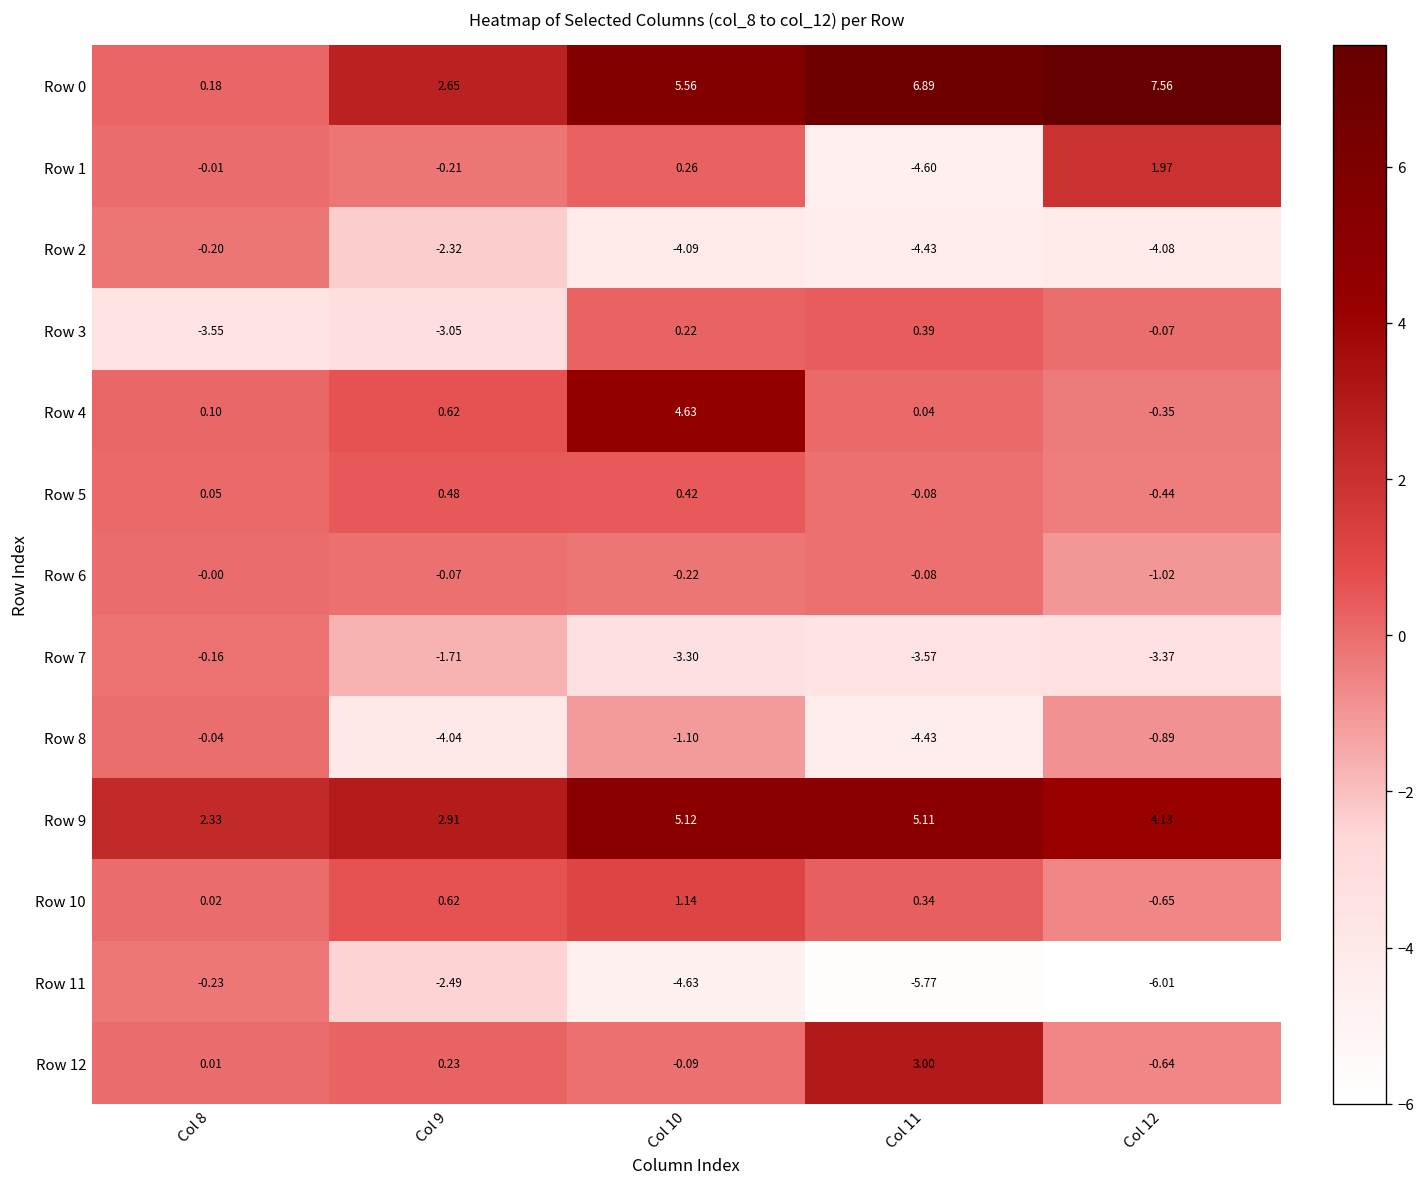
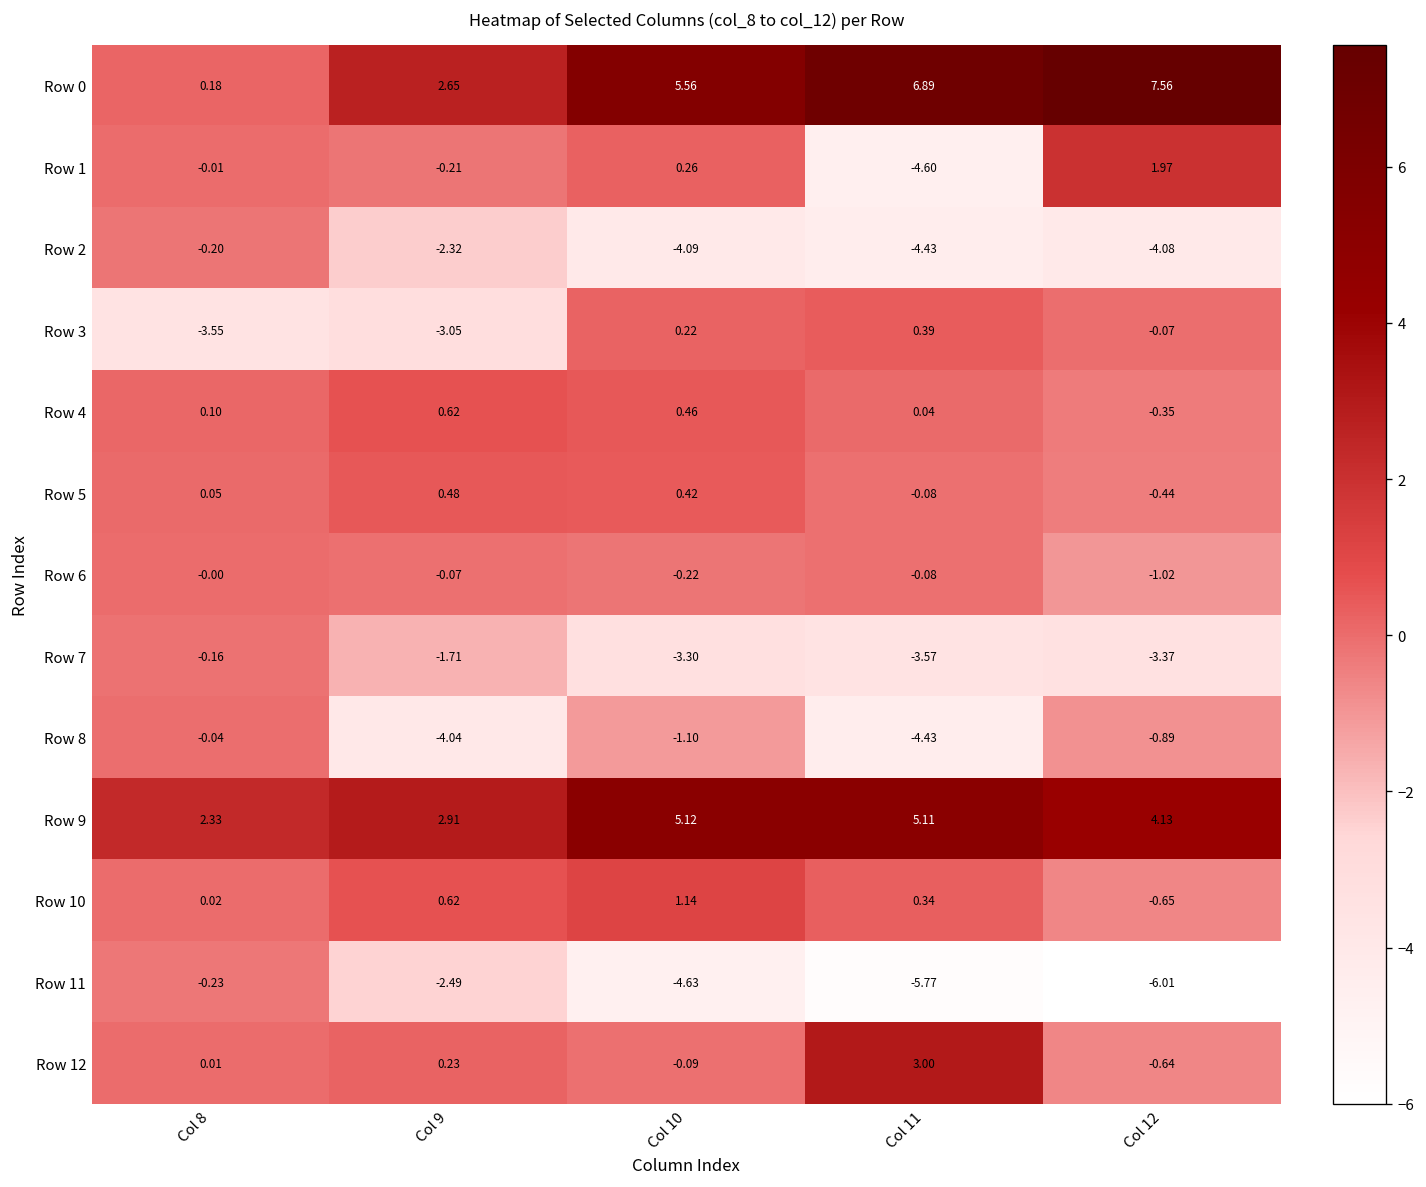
Row 4, Col 10: 4.63 -> 0.46
